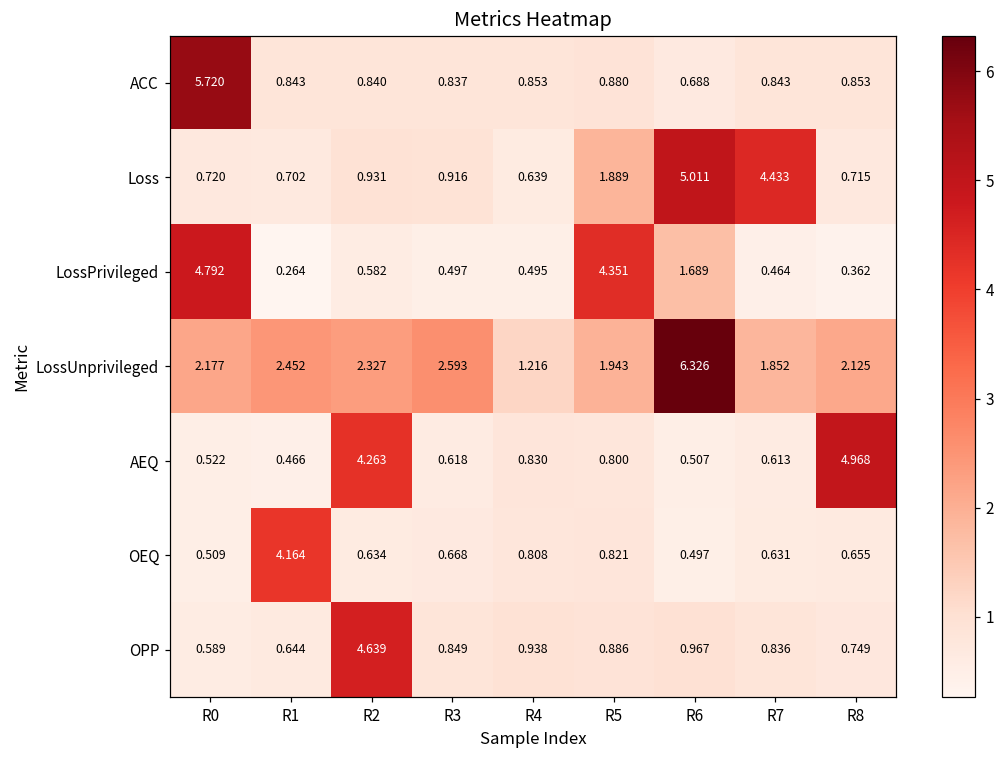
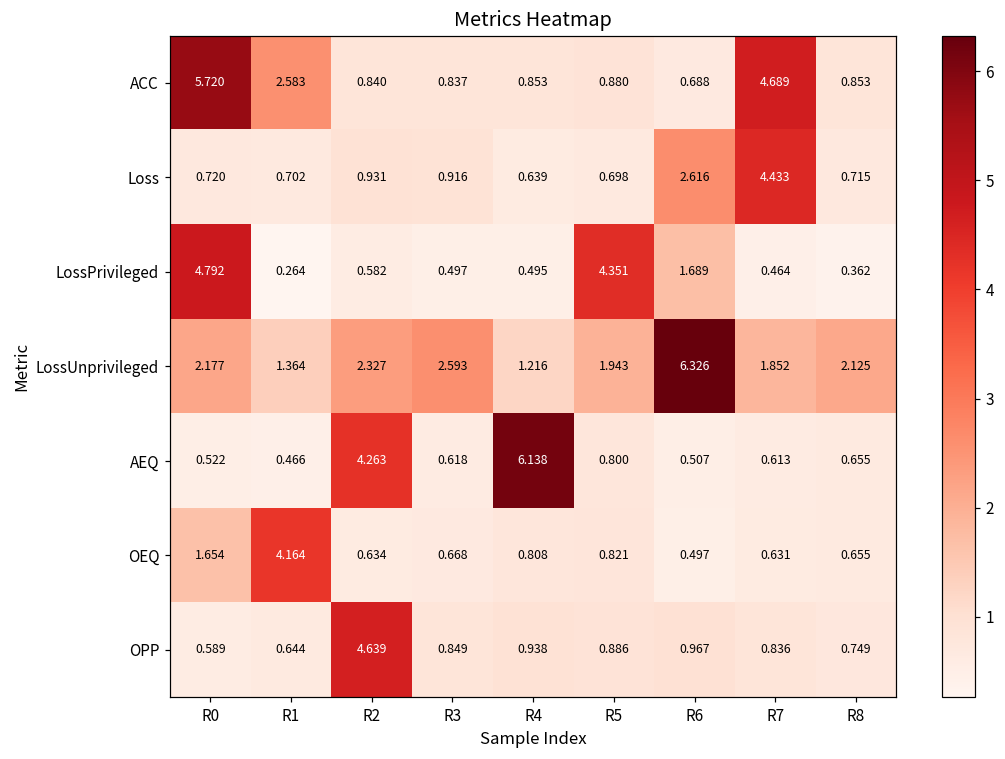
ACC, R1: 0.843 -> 2.583
ACC, R7: 0.843 -> 4.689
Loss, R5: 1.889 -> 0.698
Loss, R6: 5.011 -> 2.616
LossUnprivileged, R1: 2.452 -> 1.364
AEQ, R4: 0.830 -> 6.138
AEQ, R8: 4.968 -> 0.655
OEQ, R0: 0.509 -> 1.654
